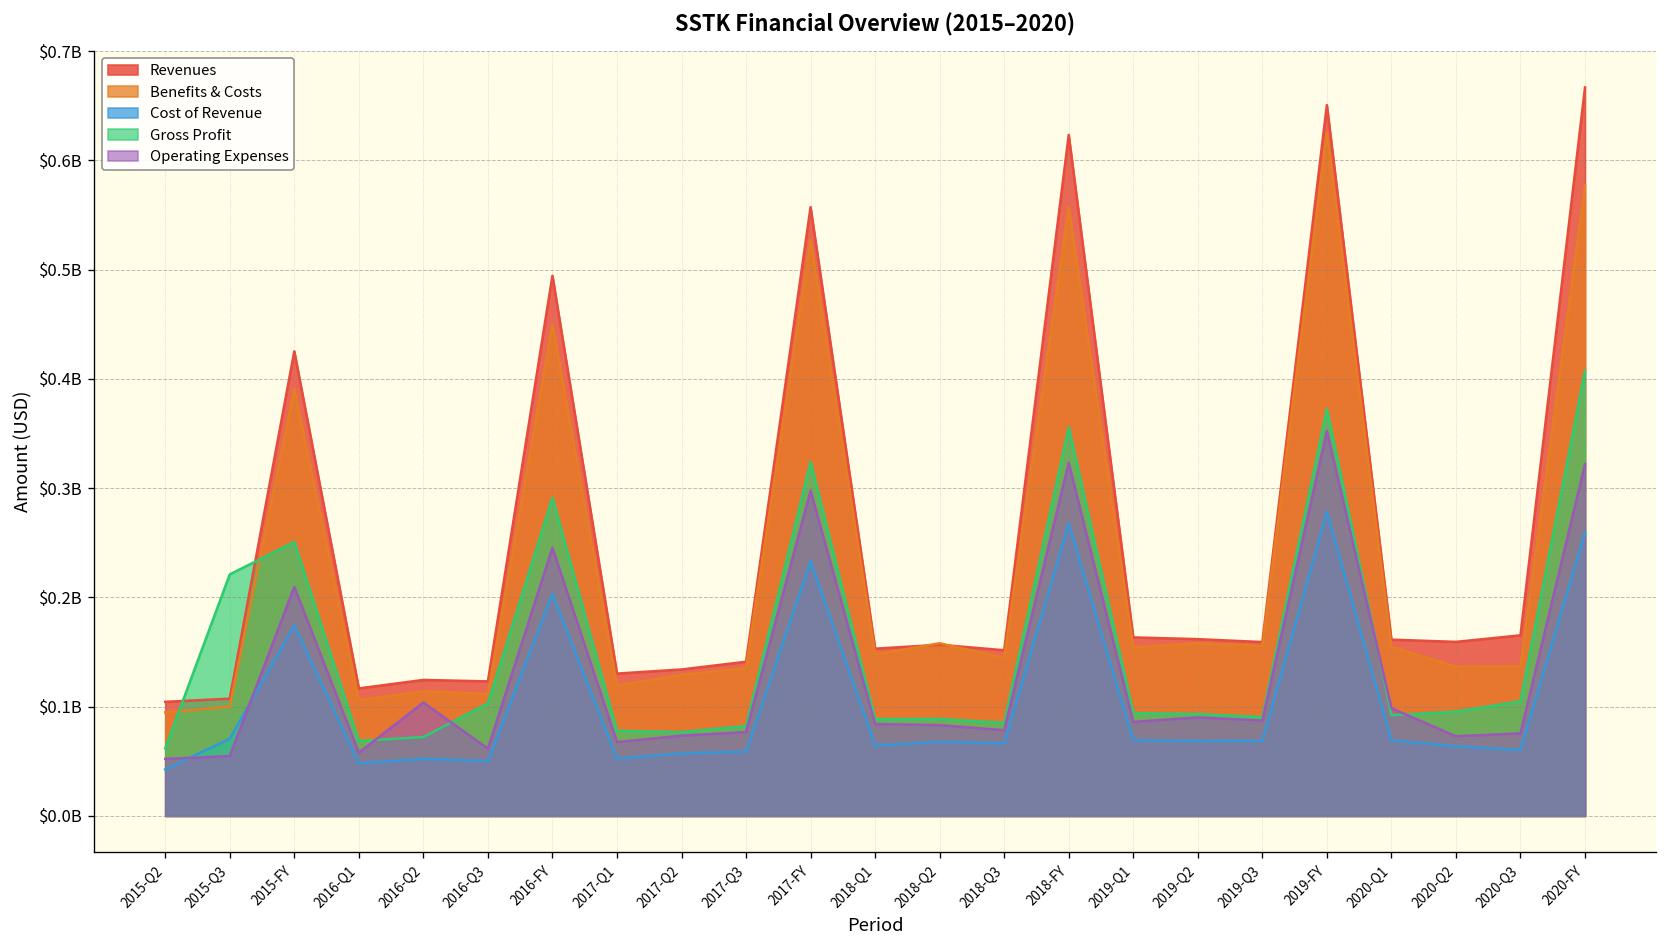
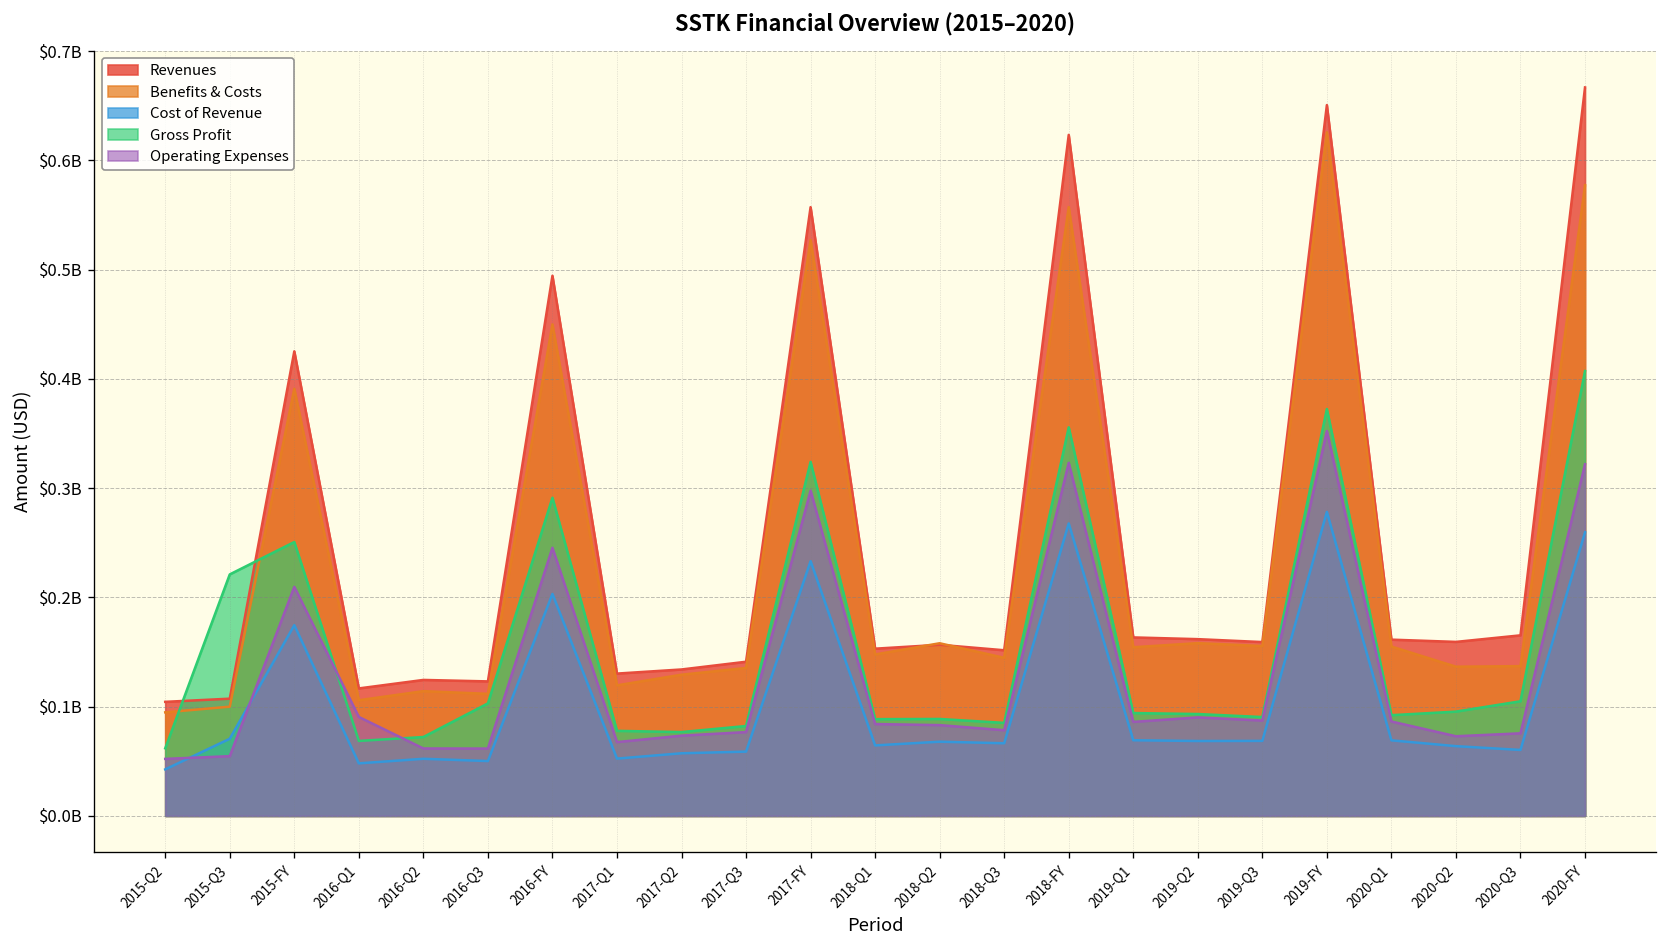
Operating Expenses, 2016-Q1: $60000000 -> $90000000
Operating Expenses, 2016-Q2: $100000000 -> $60000000
Operating Expenses, 2020-Q1: $100000000 -> $90000000
